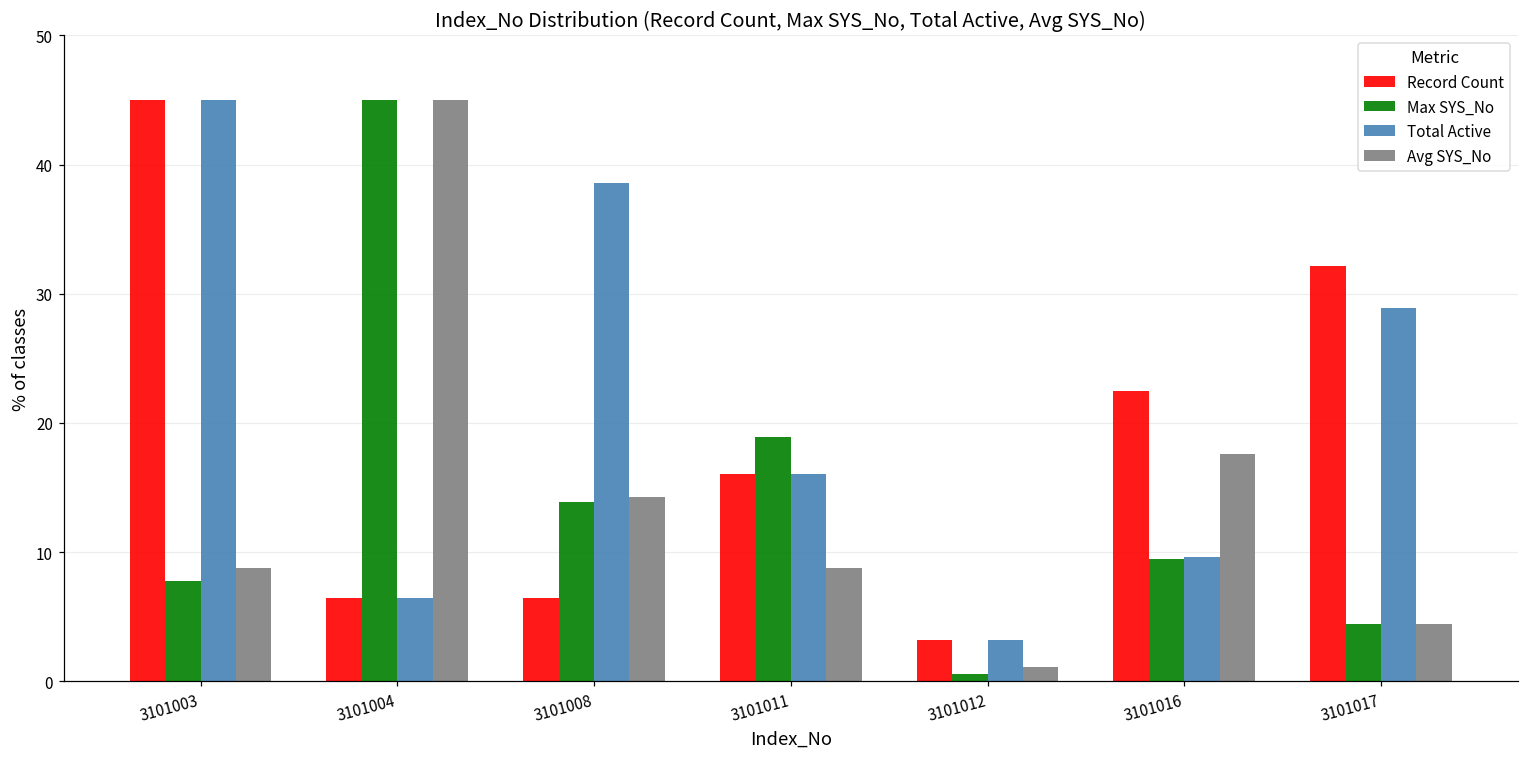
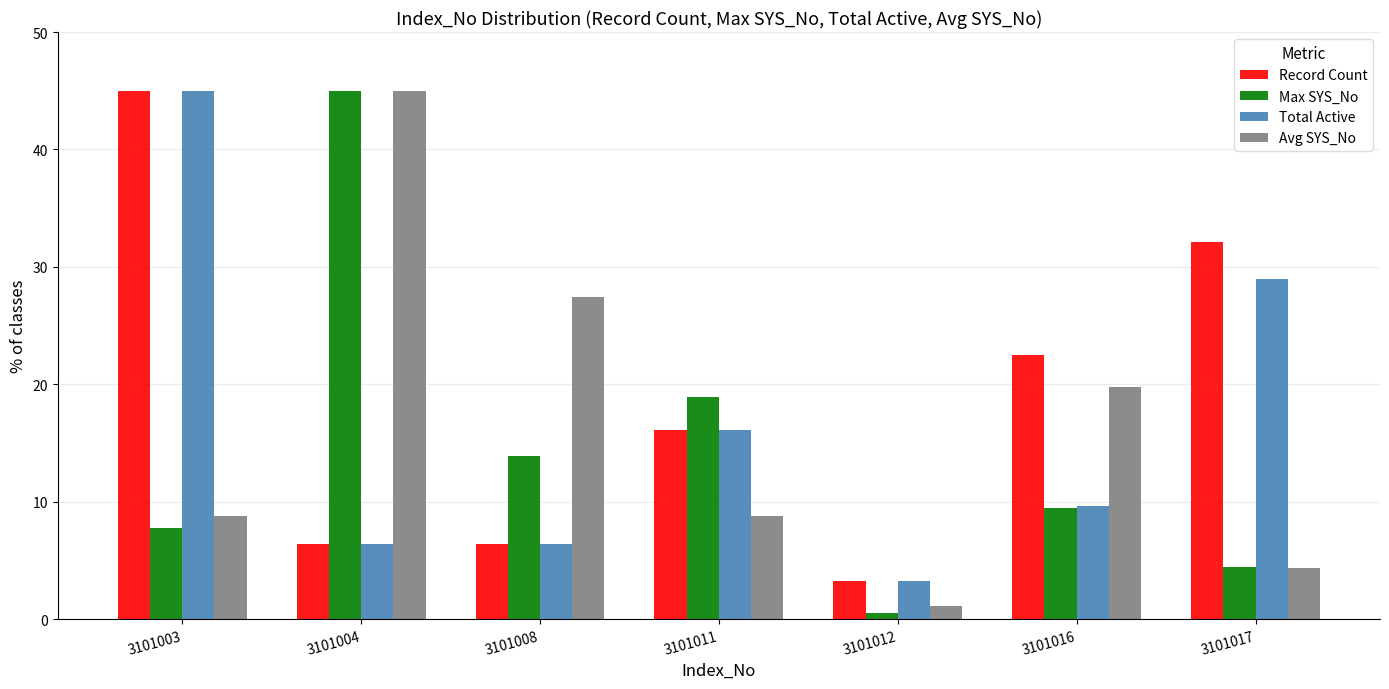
Total Active, 3101008: 38.6 -> 6.4
Avg SYS_No, 3101008: 14.3 -> 27.4
Avg SYS_No, 3101016: 17.6 -> 19.8
